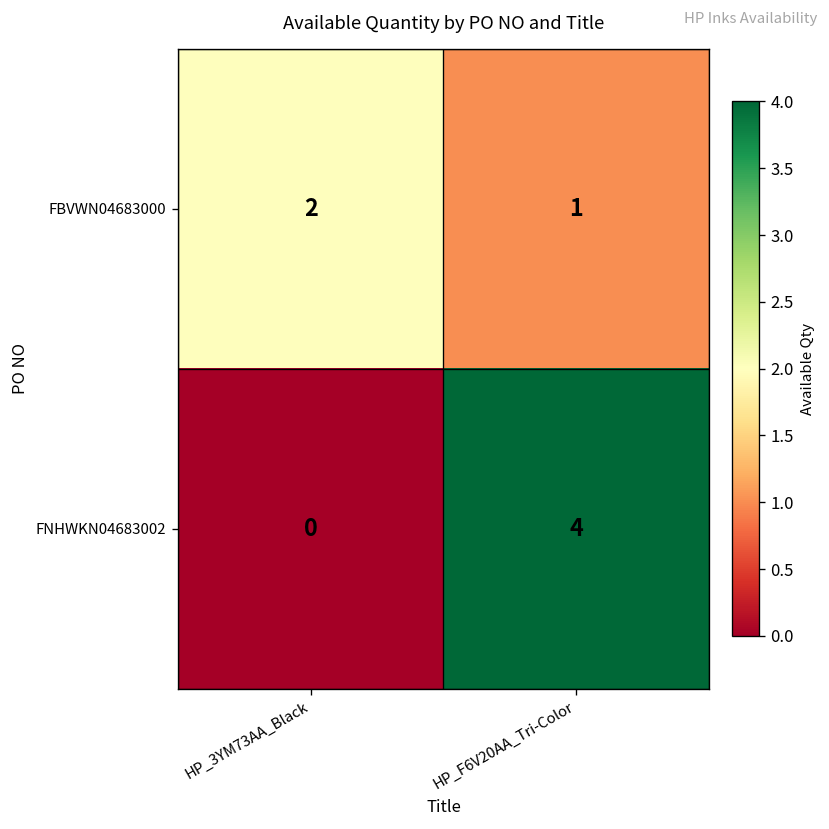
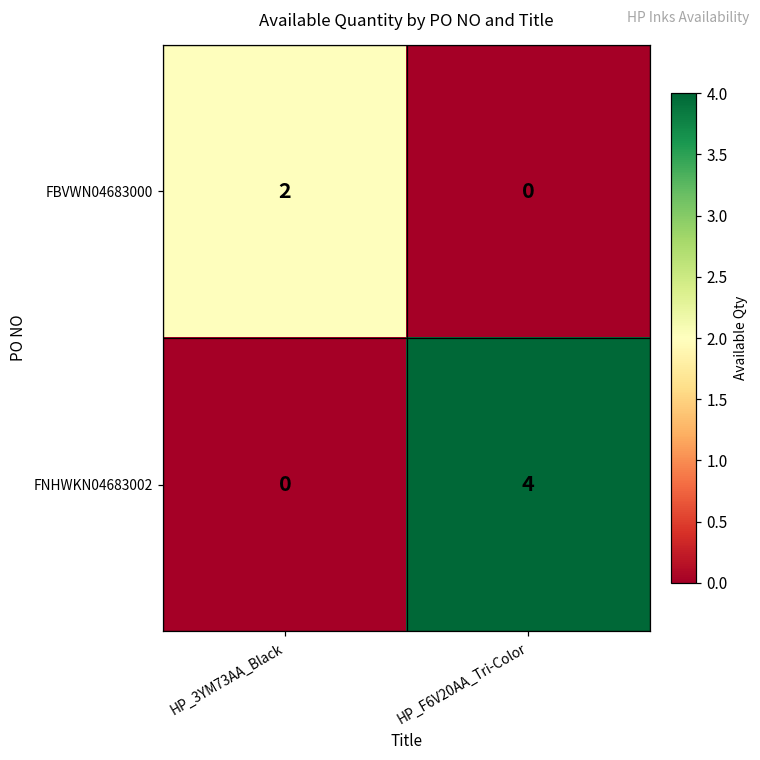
FBVWN04683000, HP_F6V20AA_Tri-Color: 1 -> 0
